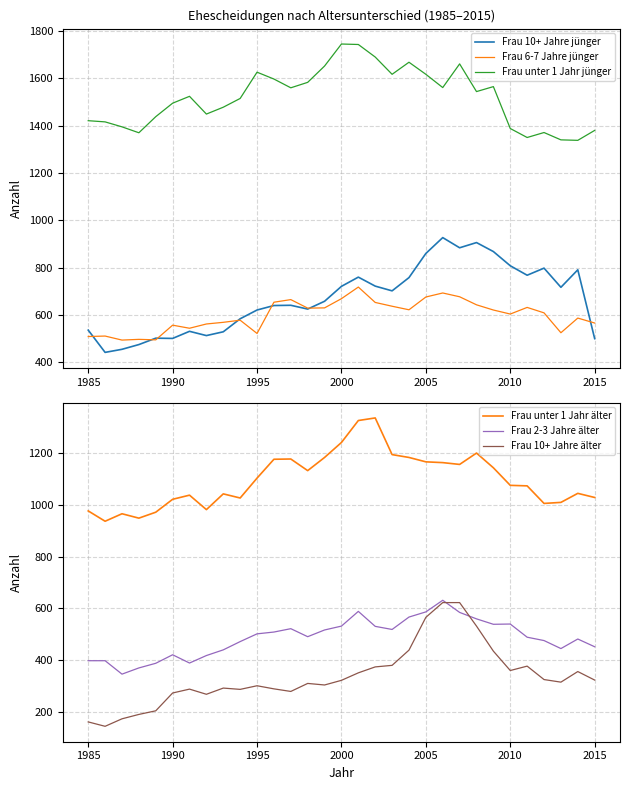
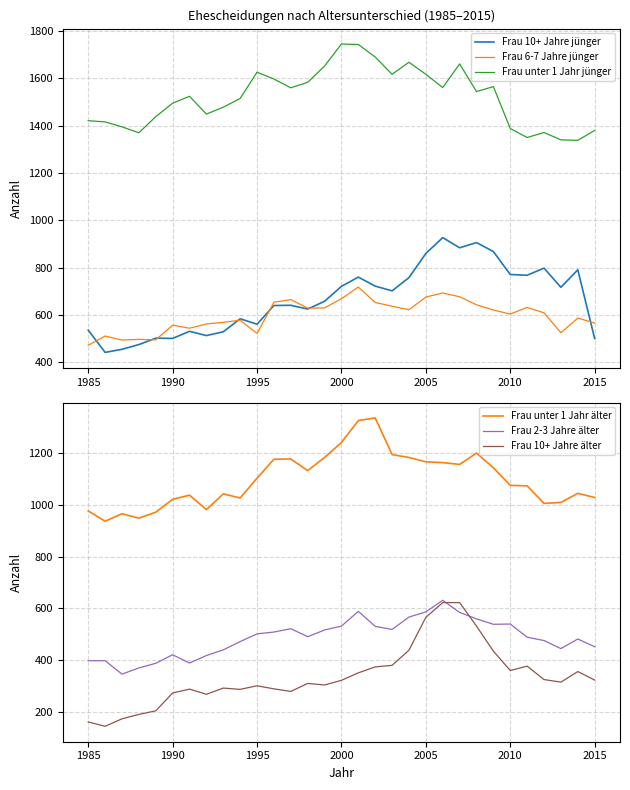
Ehescheidungen nach Altersunterschied (1985–2015), Frau 6-7 Jahre jünger, 1985: 510 -> 470
Ehescheidungen nach Altersunterschied (1985–2015), Frau 10+ Jahre jünger, 1995: 620 -> 560
Ehescheidungen nach Altersunterschied (1985–2015), Frau 10+ Jahre jünger, 2010: 810 -> 770
